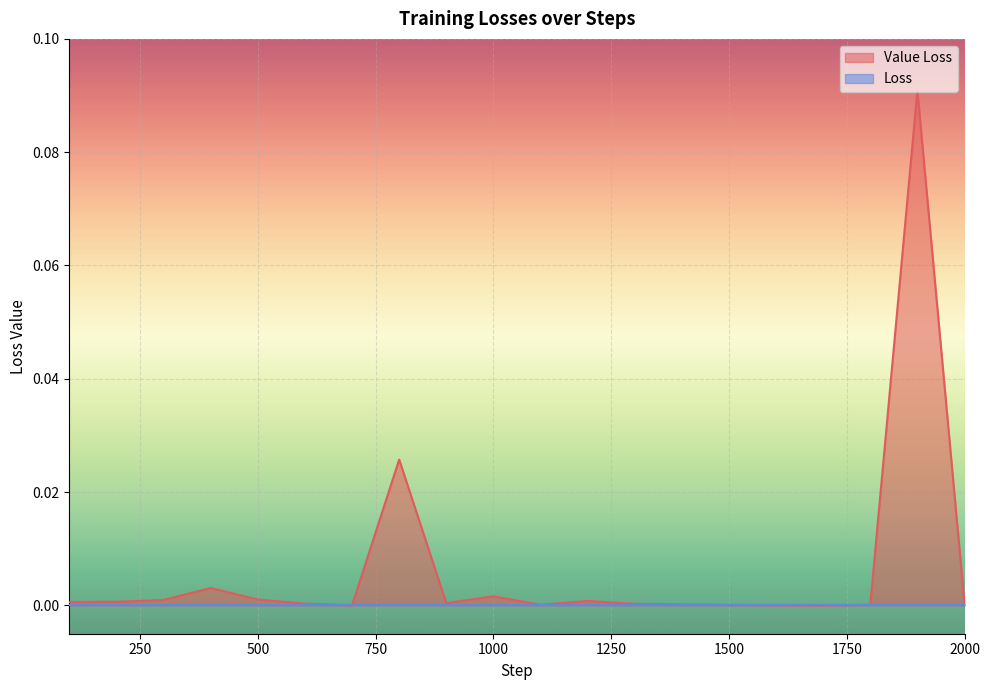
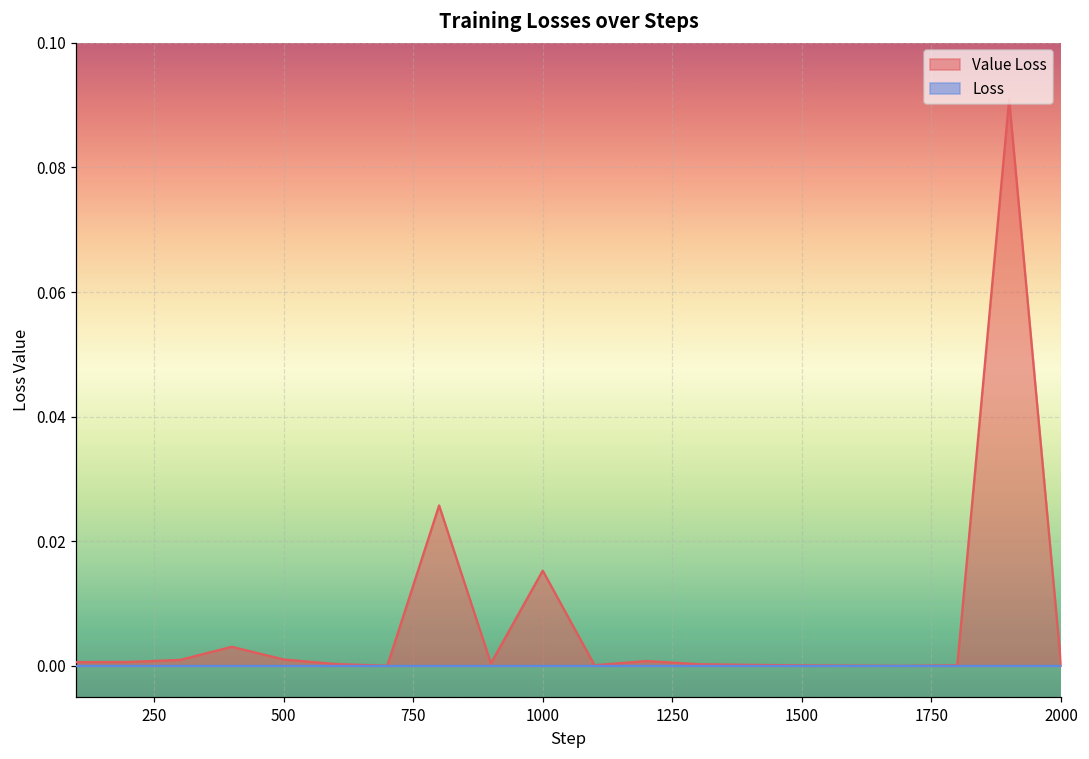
Value Loss, 1000: 0.002 -> 0.015
